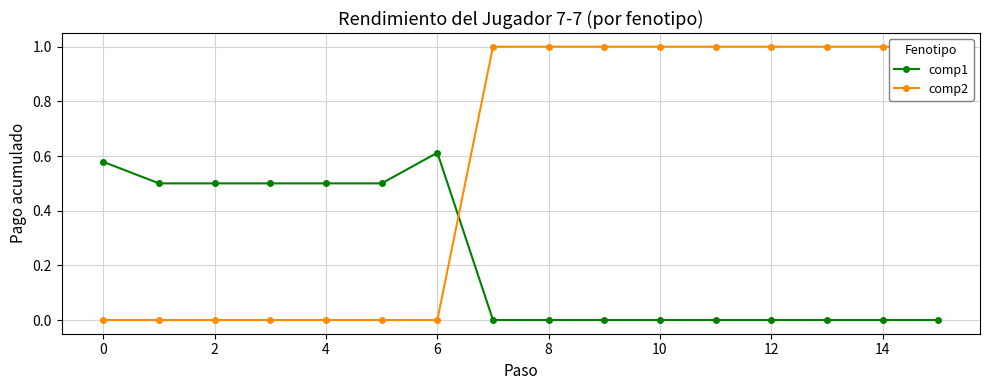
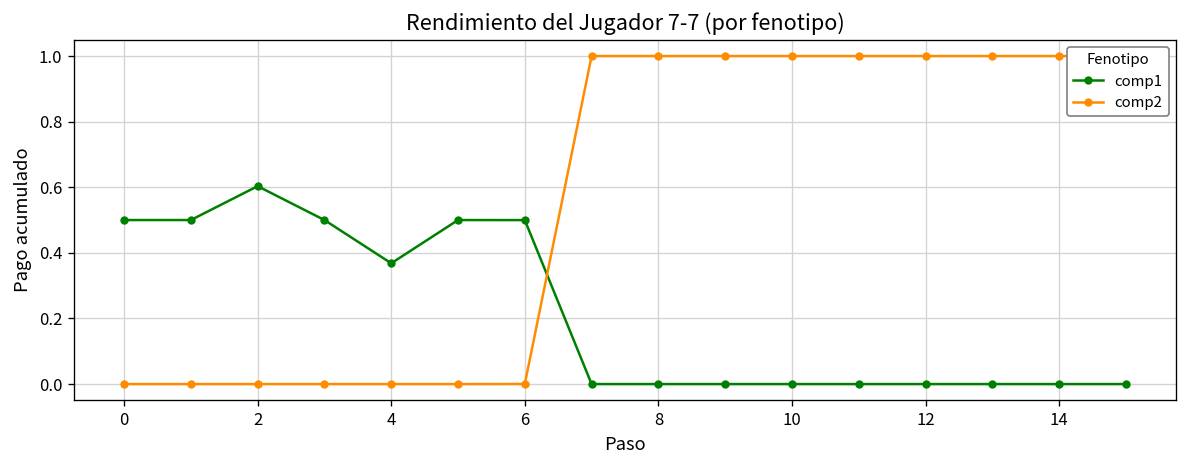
comp1, 0: 0.58 -> 0.50
comp1, 2: 0.50 -> 0.60
comp1, 4: 0.50 -> 0.37
comp1, 6: 0.61 -> 0.50
